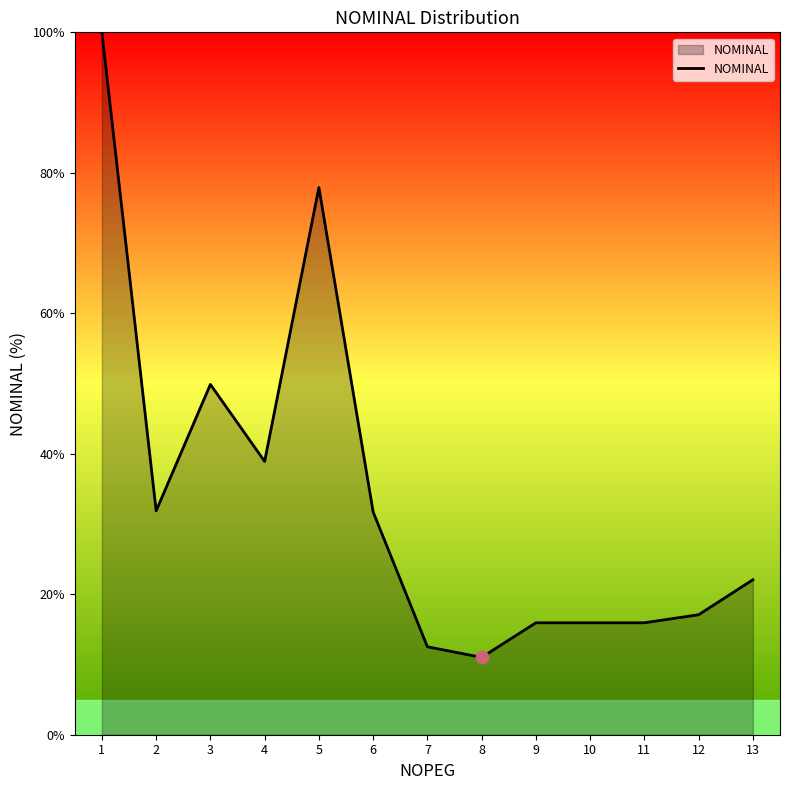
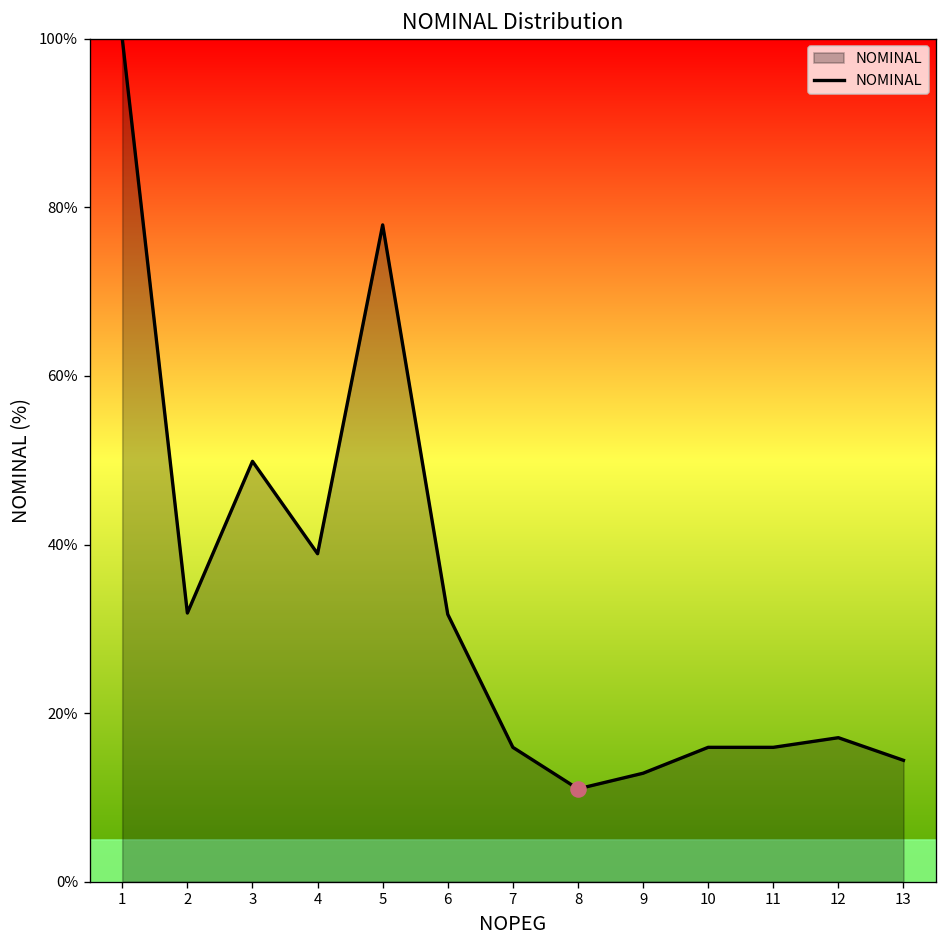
NOMINAL, 7: 13% -> 16%
NOMINAL, 9: 16% -> 13%
NOMINAL, 13: 22% -> 14%
